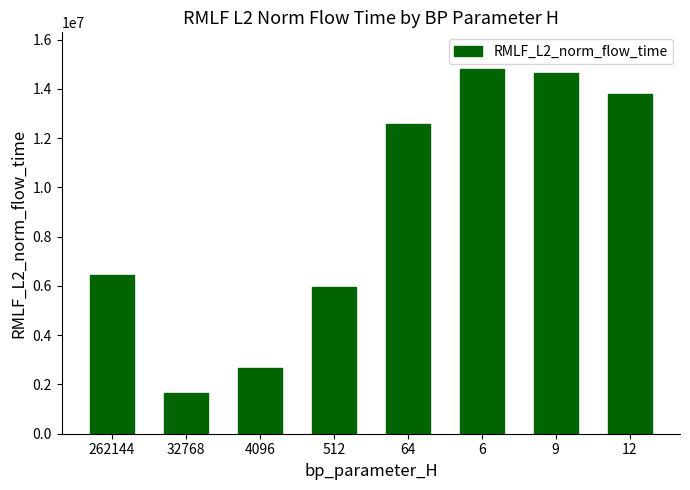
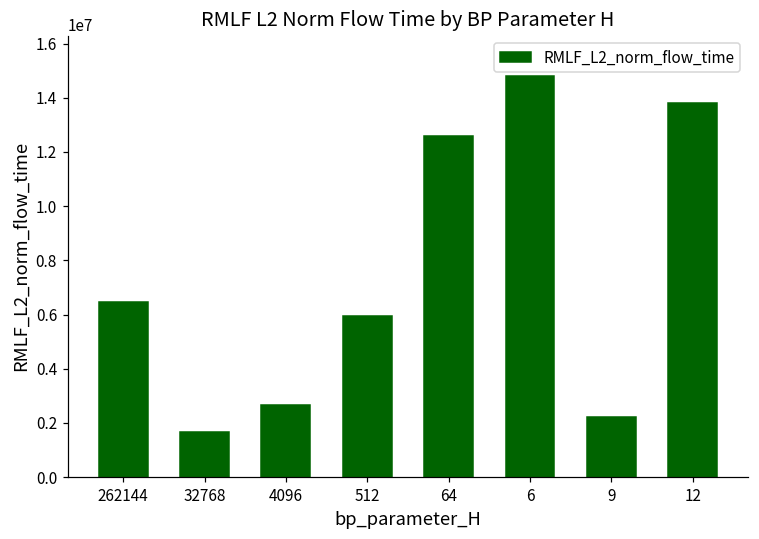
9: 14700000 -> 2200000
